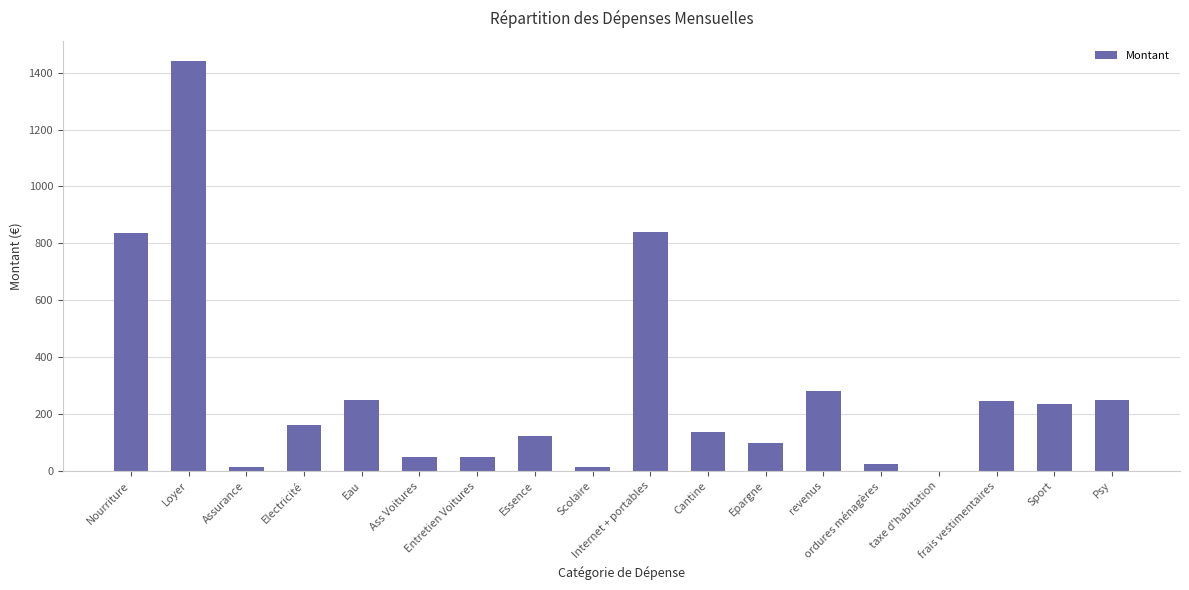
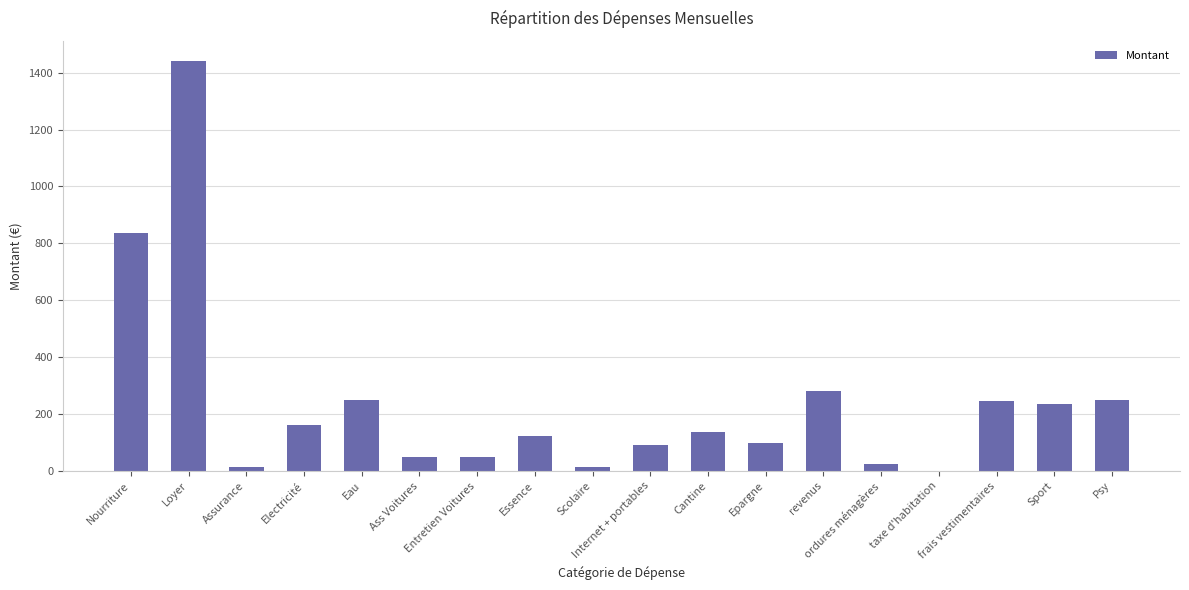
Internet + portables: 840 -> 90
